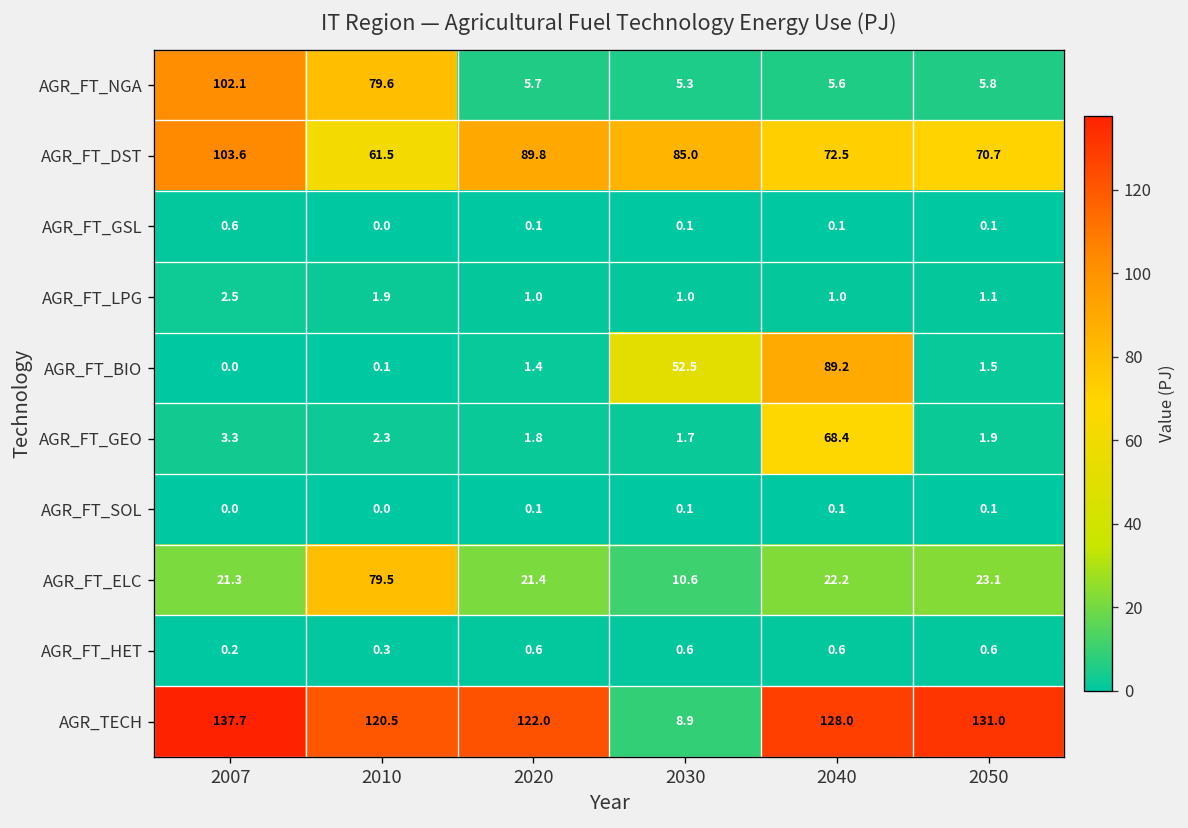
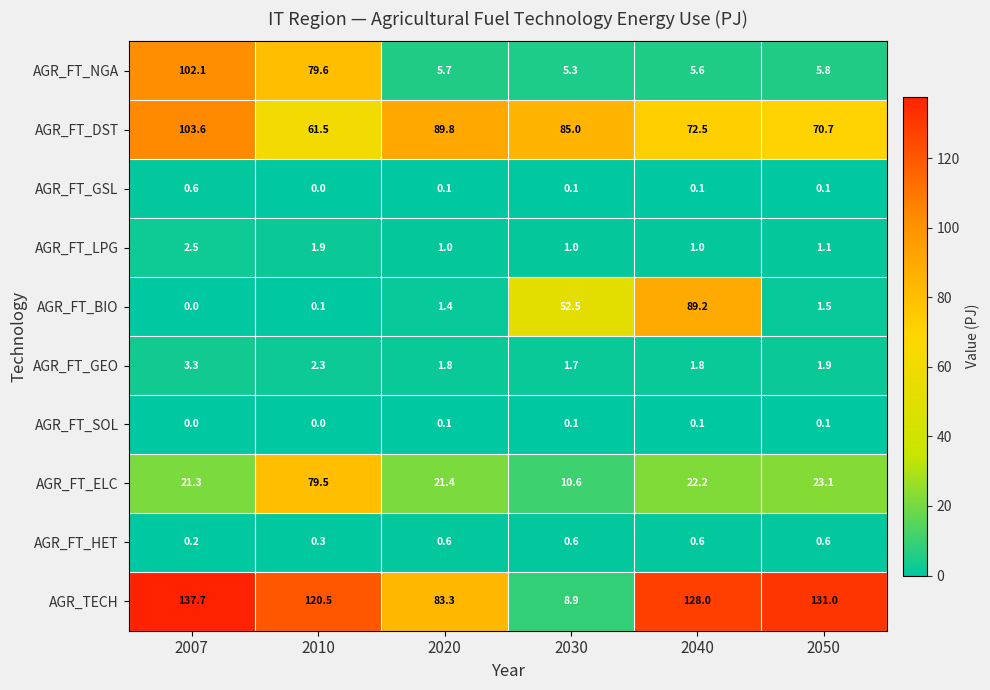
AGR_FT_GEO, 2040: 68.4 -> 1.8
AGR_TECH, 2020: 122.0 -> 83.3
